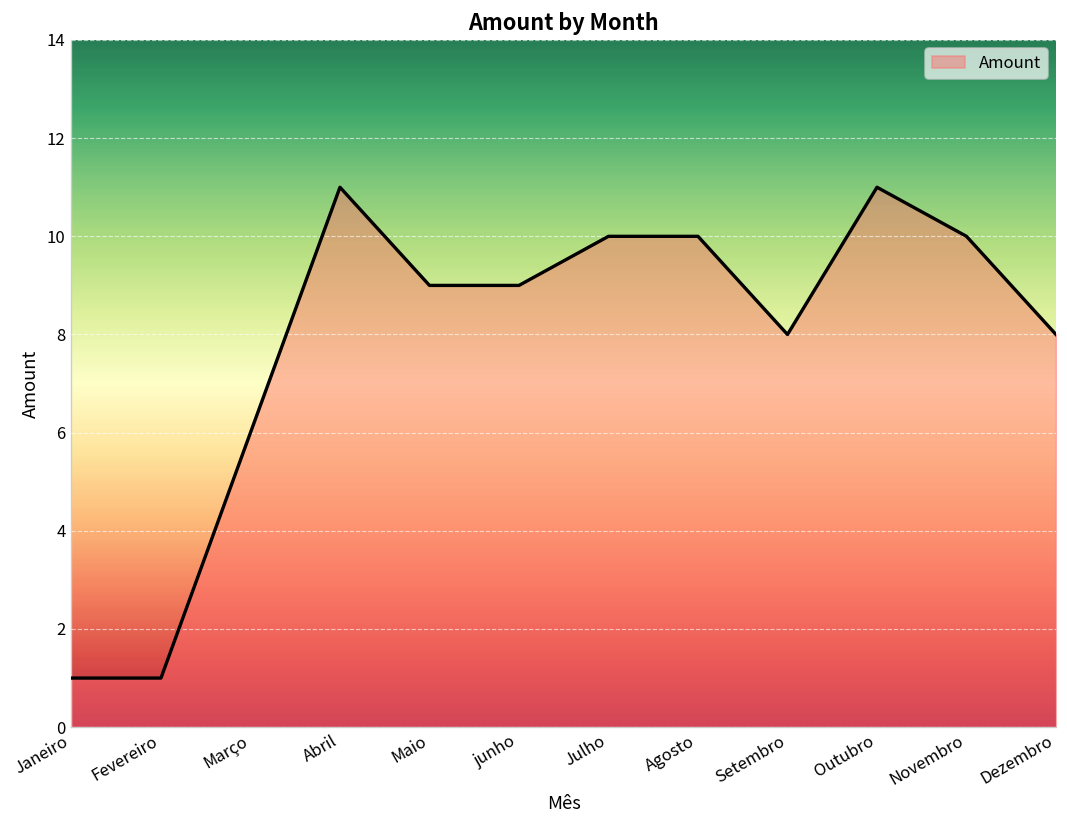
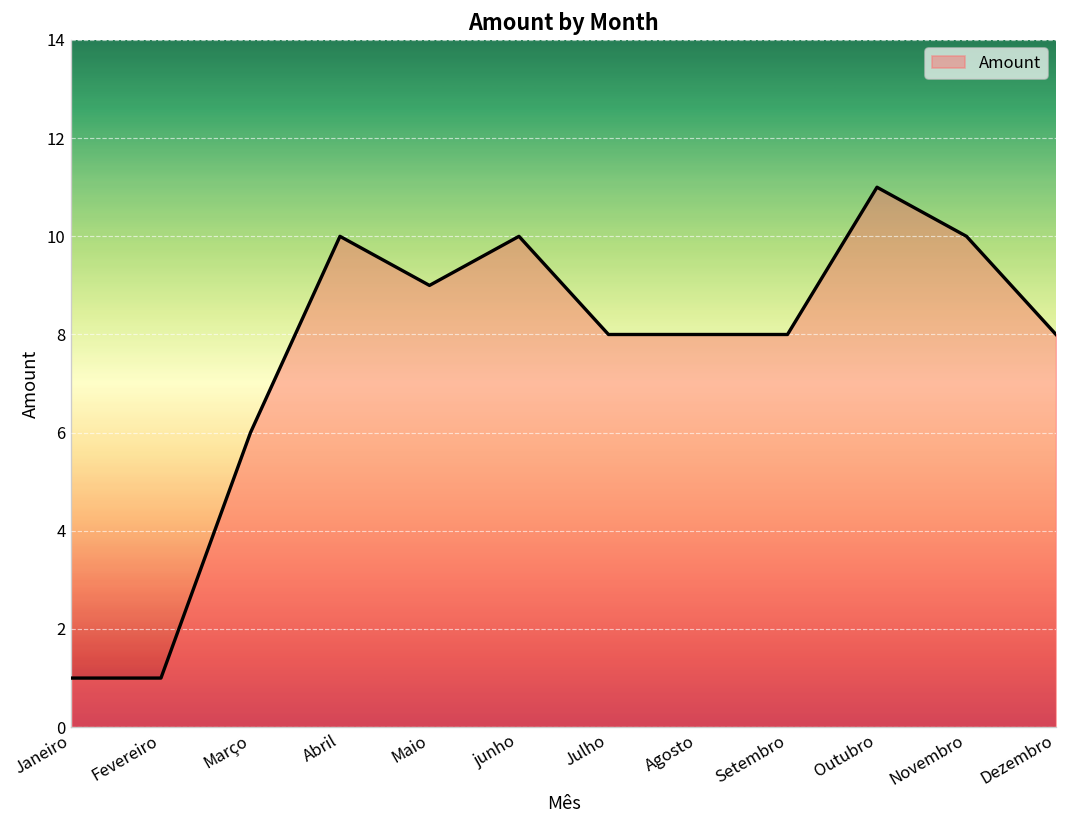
Abril: 11 -> 10
junho: 9 -> 10
Julho: 10 -> 8
Agosto: 10 -> 8
